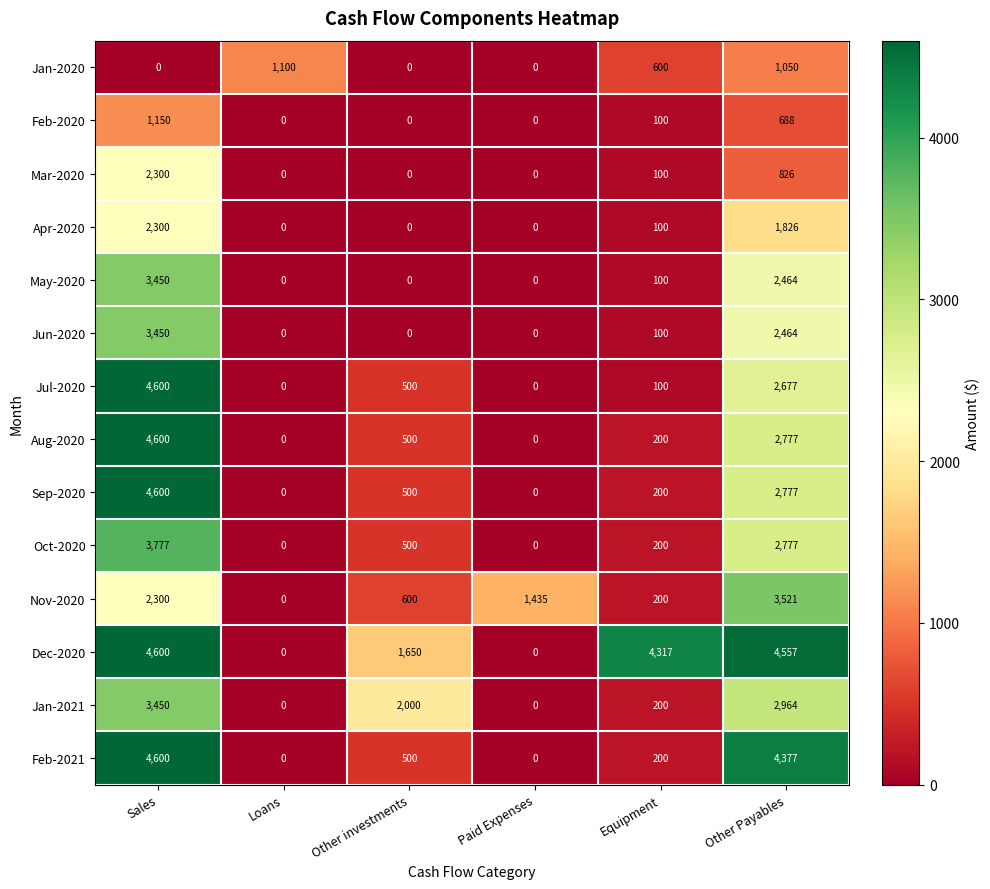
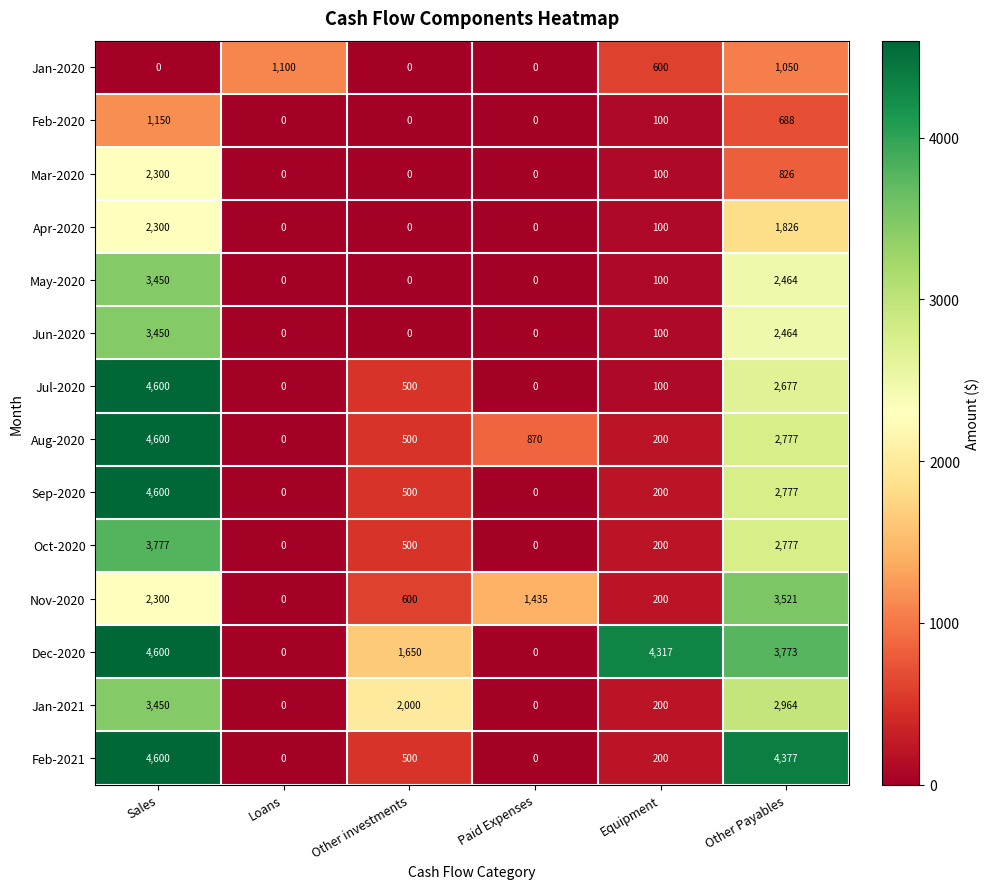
Aug-2020, Paid Expenses: 0 -> 870
Dec-2020, Other Payables: 4,557 -> 3,773
